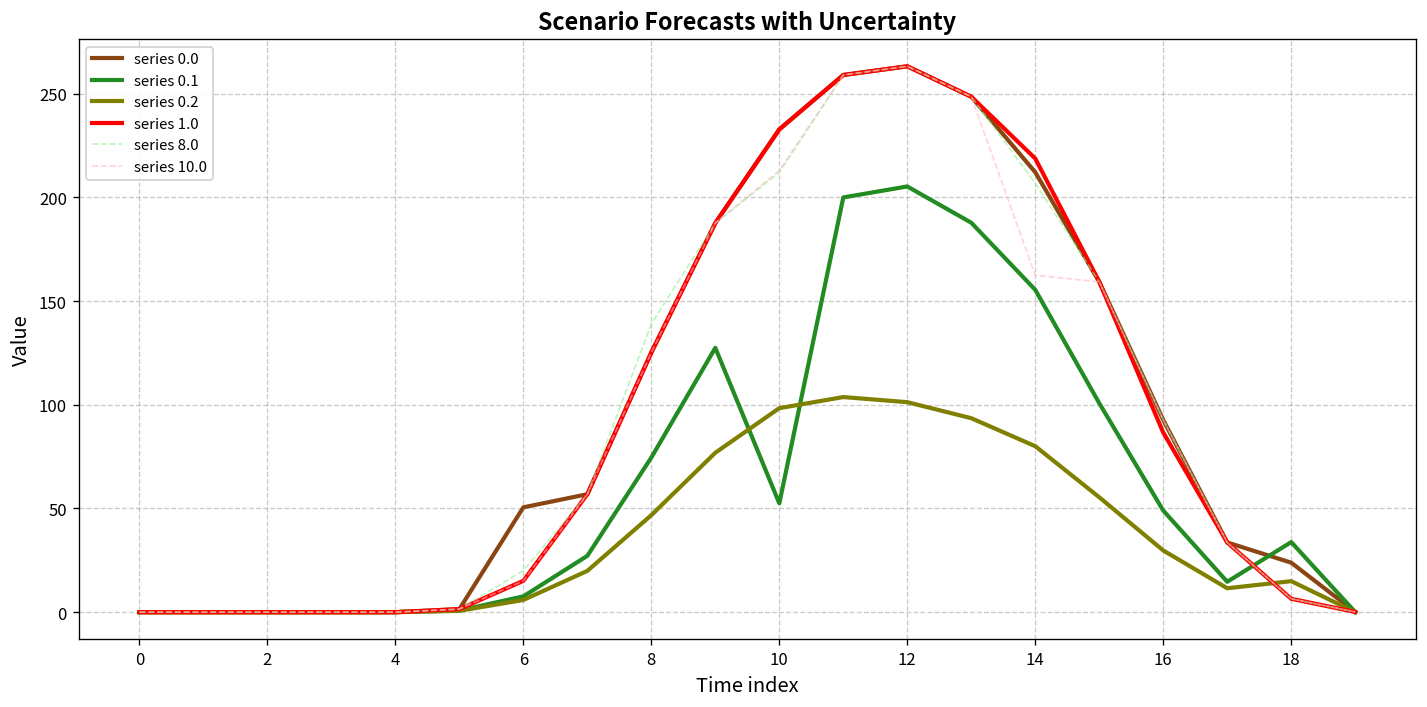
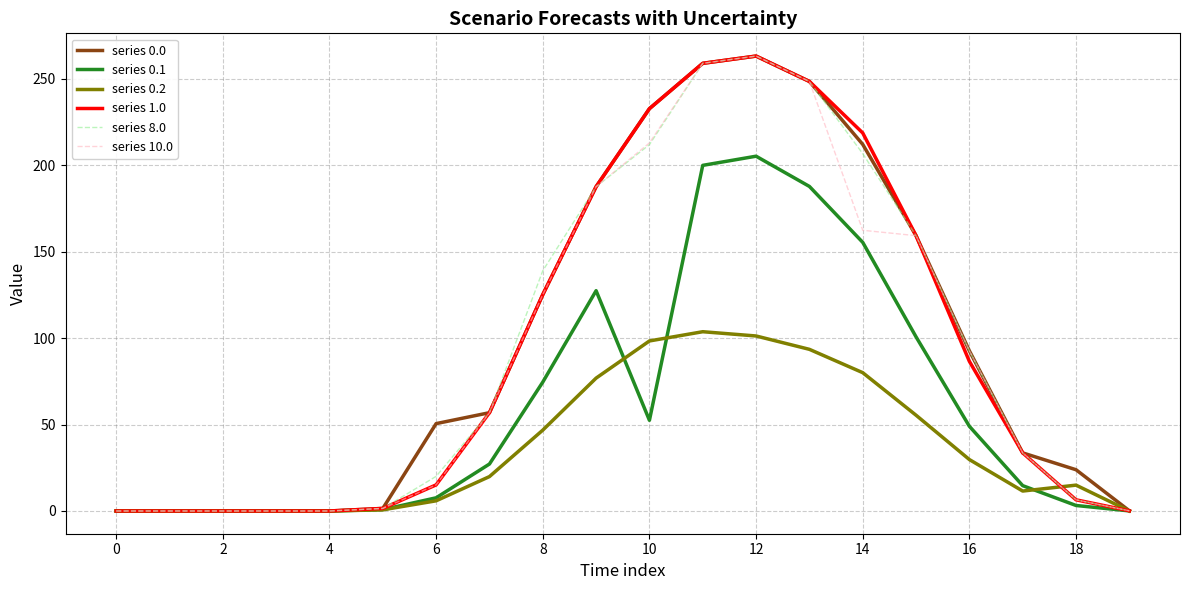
series 0.1, 18: 34 -> 3
